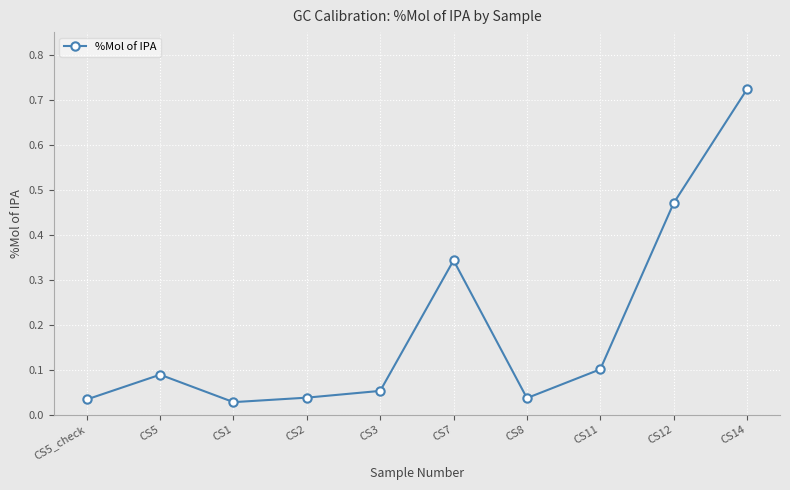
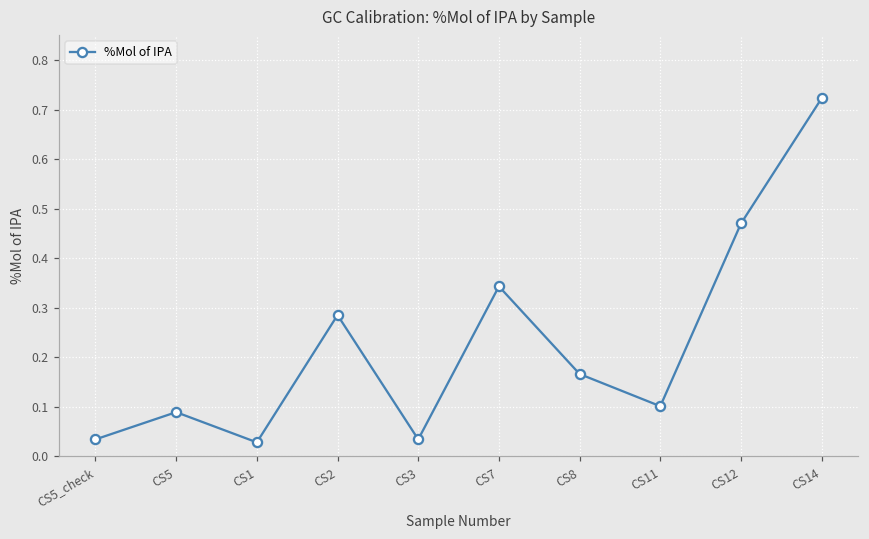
CS2: 0.04 -> 0.29
CS3: 0.05 -> 0.03
CS8: 0.04 -> 0.17
